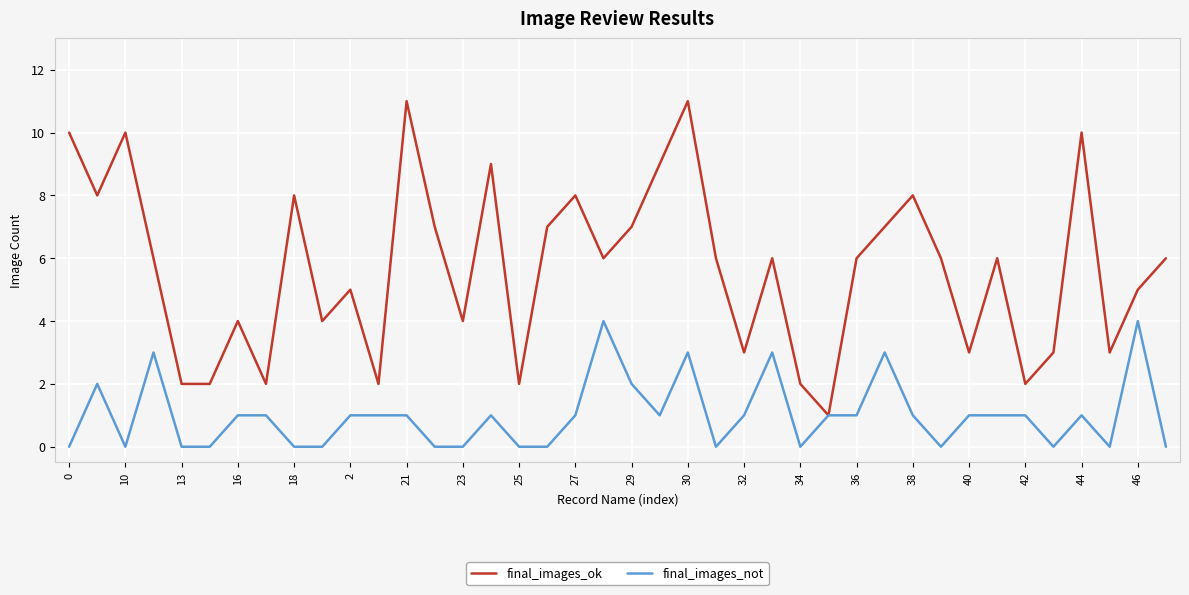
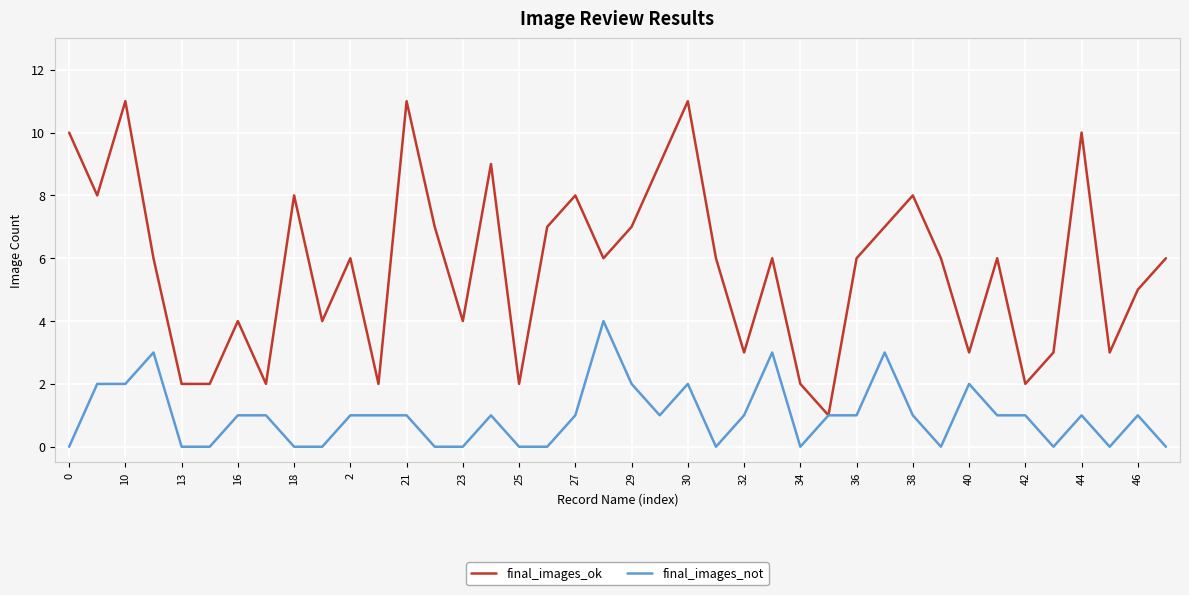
final_images_ok, 10: 10 -> 11
final_images_not, 10: 0 -> 2
final_images_ok, 2: 5 -> 6
final_images_not, 30: 3 -> 2
final_images_not, 40: 1 -> 2
final_images_not, 46: 4 -> 1
